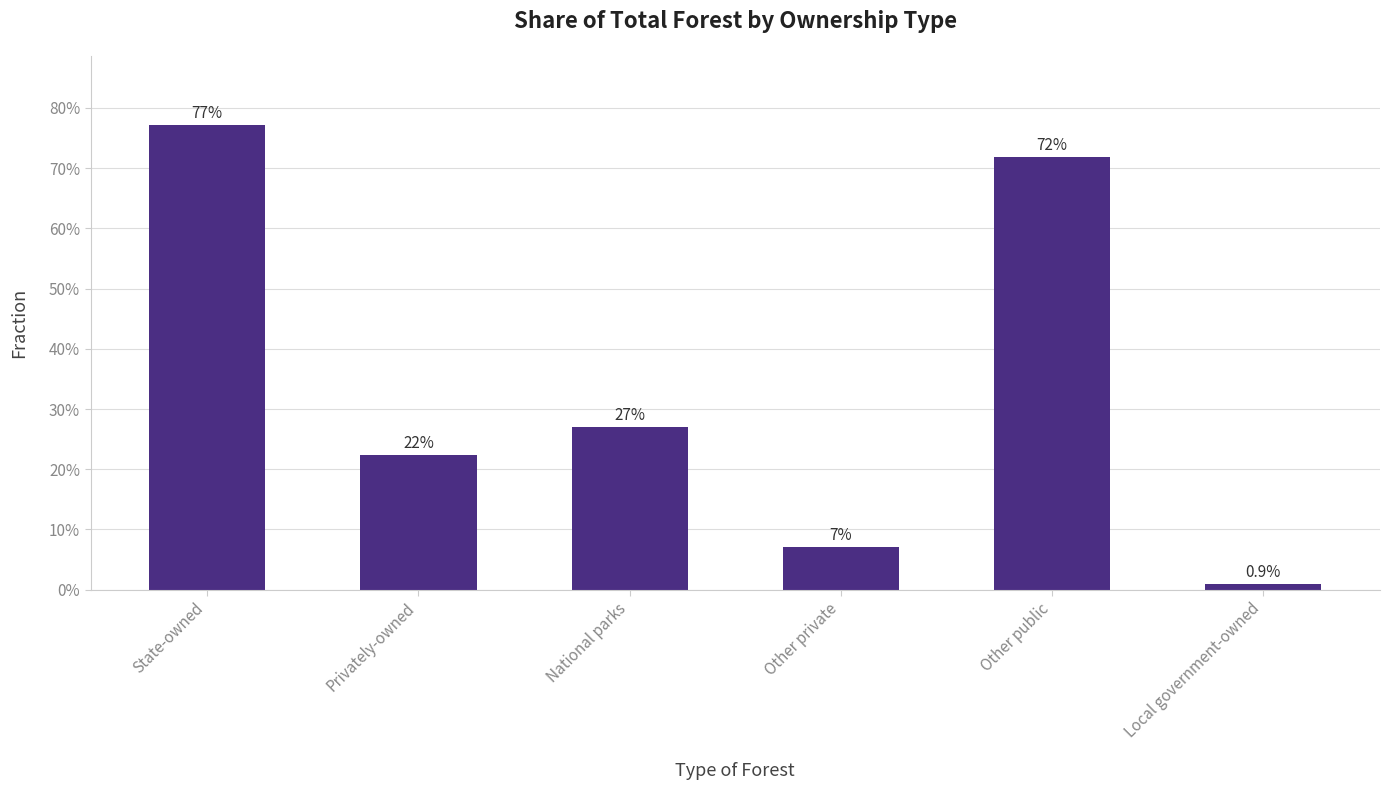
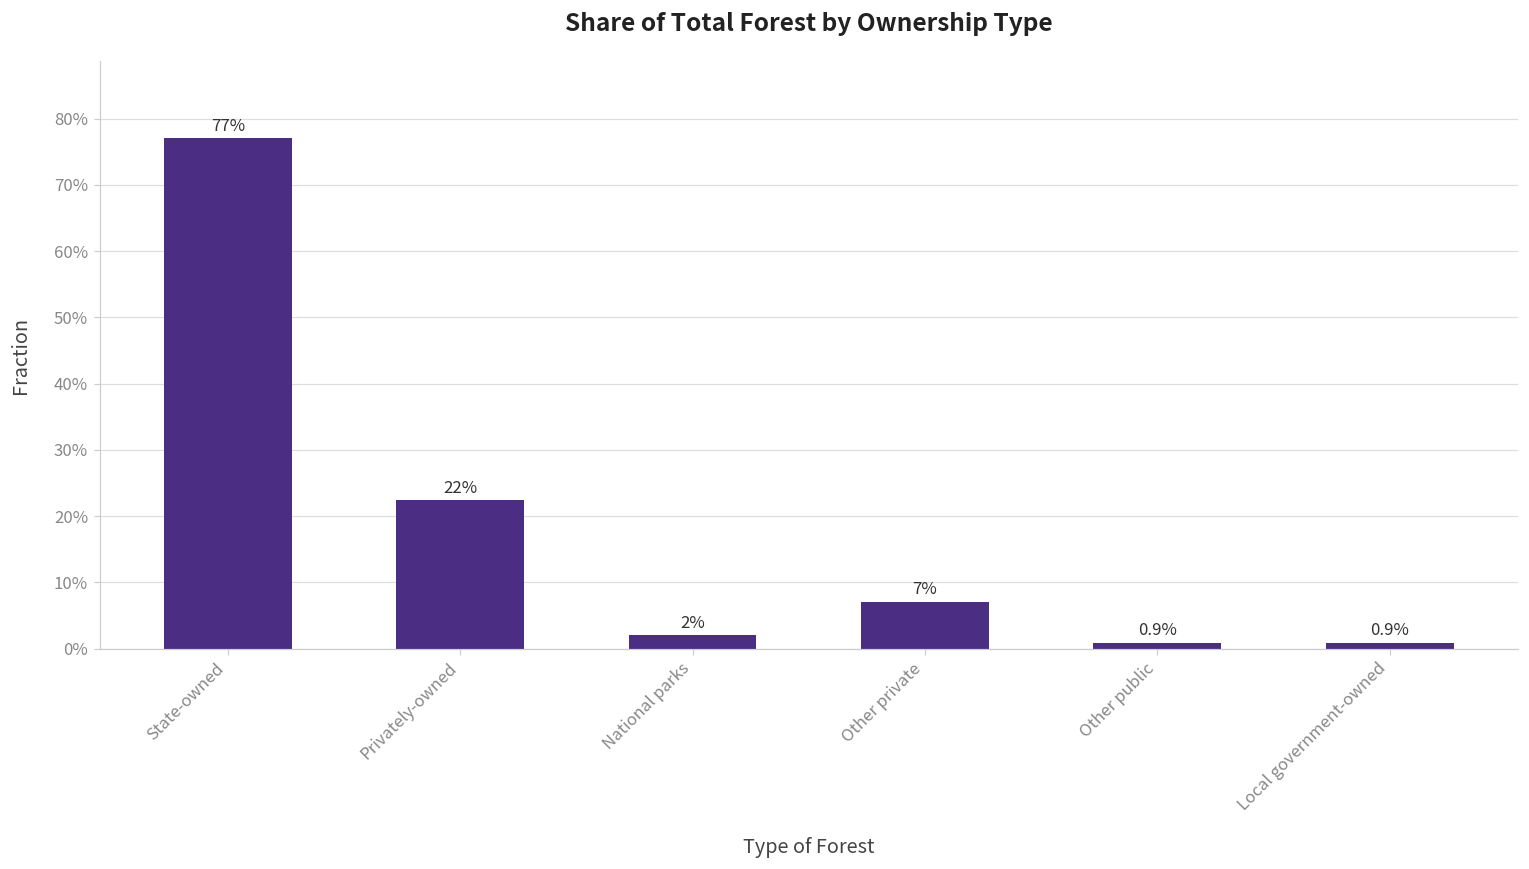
National parks: 27% -> 2%
Other public: 72% -> 0.9%
